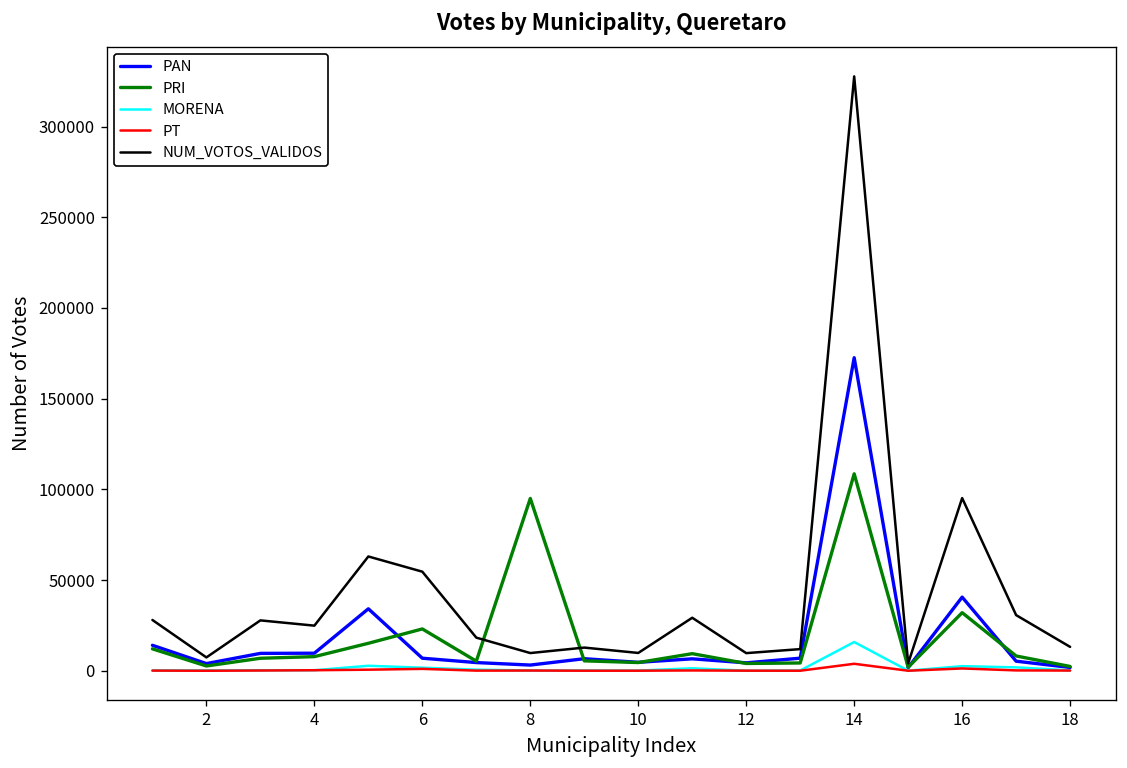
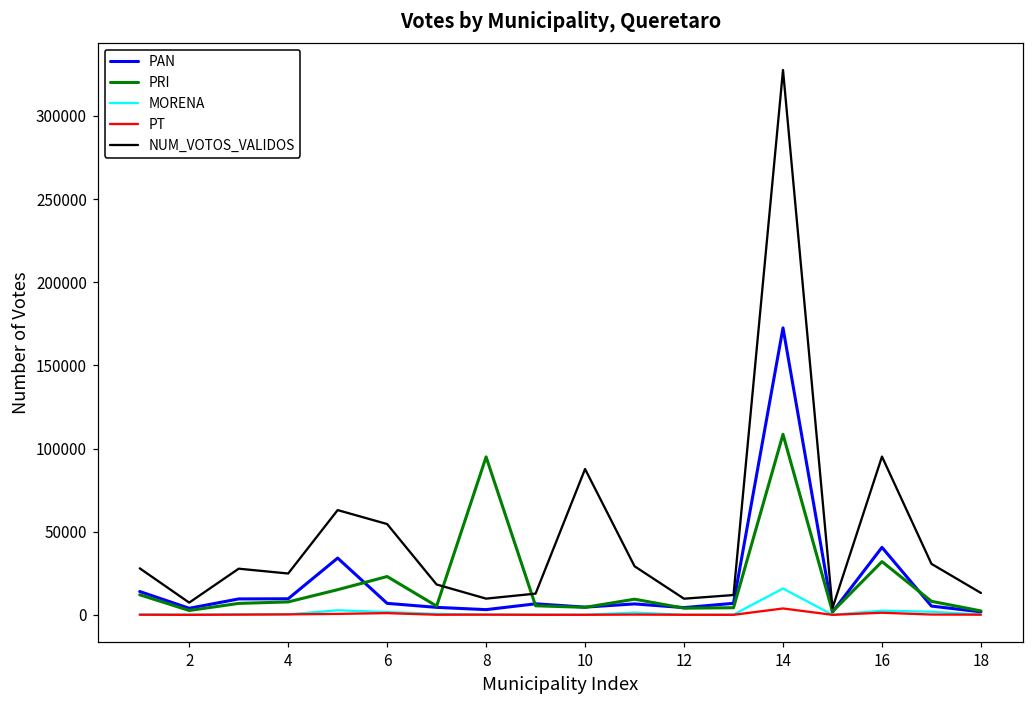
NUM_VOTOS_VALIDOS, 10: 10000 -> 88000
